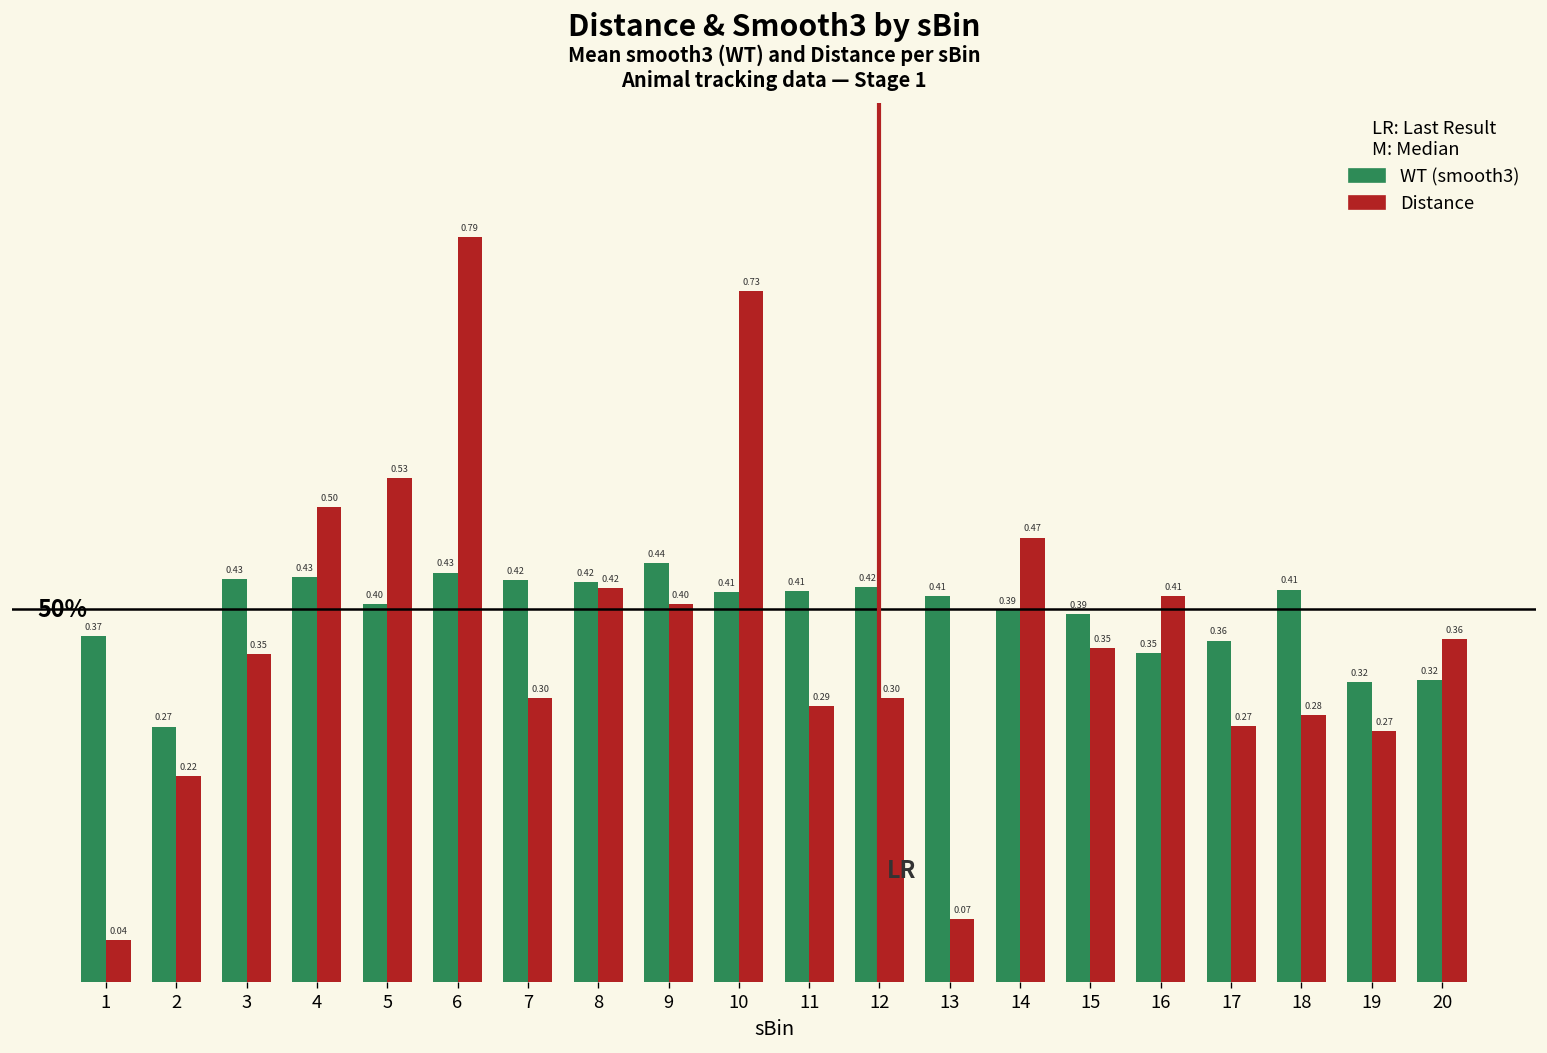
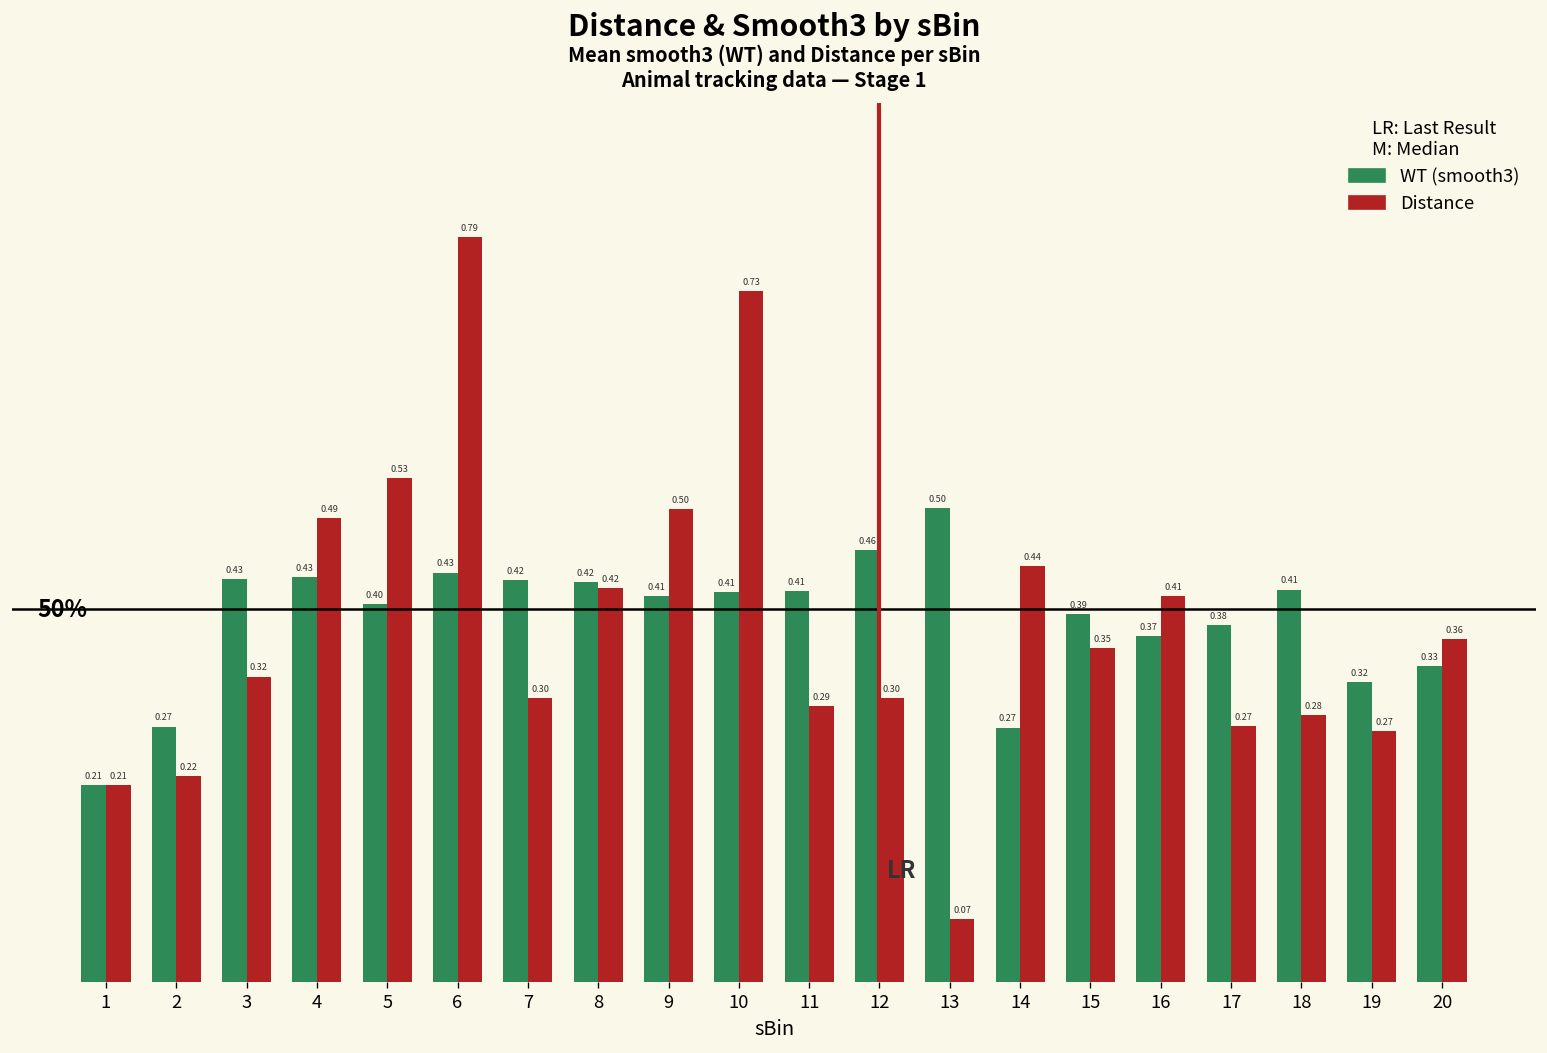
WT (smooth3), 1: 0.37 -> 0.21
Distance, 1: 0.04 -> 0.21
Distance, 3: 0.35 -> 0.32
Distance, 4: 0.50 -> 0.49
WT (smooth3), 9: 0.44 -> 0.41
Distance, 9: 0.40 -> 0.50
WT (smooth3), 12: 0.42 -> 0.46
WT (smooth3), 13: 0.41 -> 0.50
WT (smooth3), 14: 0.39 -> 0.27
Distance, 14: 0.47 -> 0.44
WT (smooth3), 16: 0.35 -> 0.37
WT (smooth3), 17: 0.36 -> 0.38
WT (smooth3), 20: 0.32 -> 0.33
